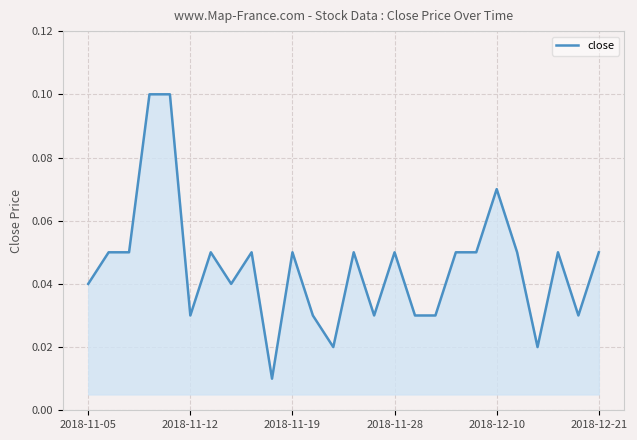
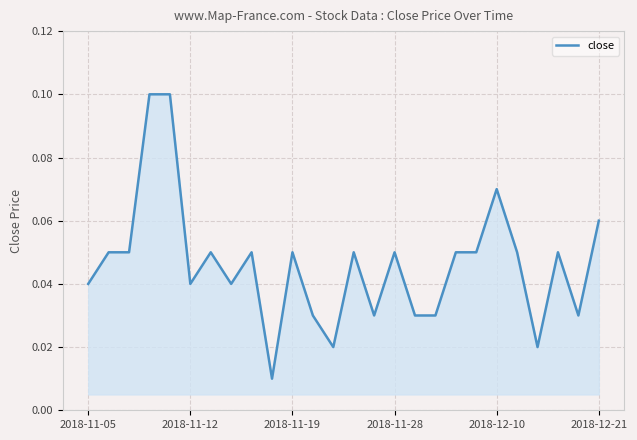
2018-11-12: 0.03 -> 0.04
2018-12-21: 0.05 -> 0.06
